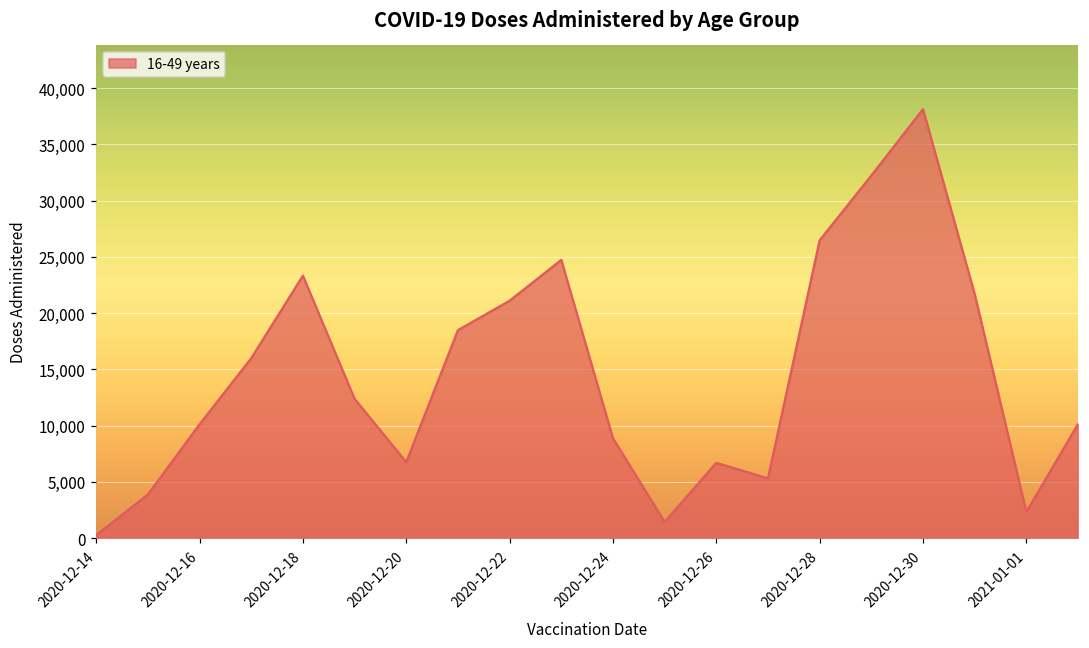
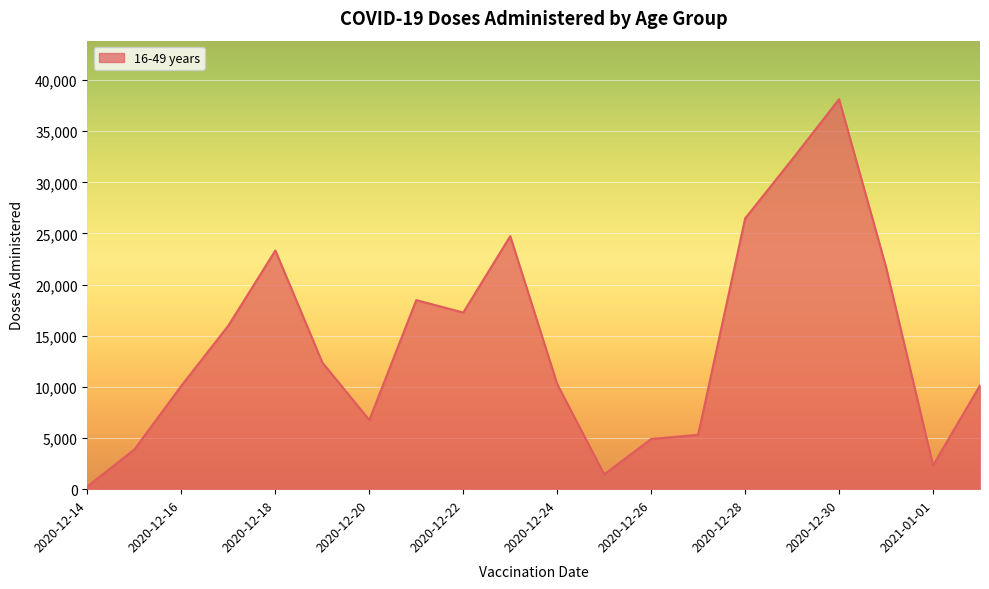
2020-12-22: 21,100 -> 17,300
2020-12-24: 8,900 -> 10,300
2020-12-26: 6,700 -> 4,900
